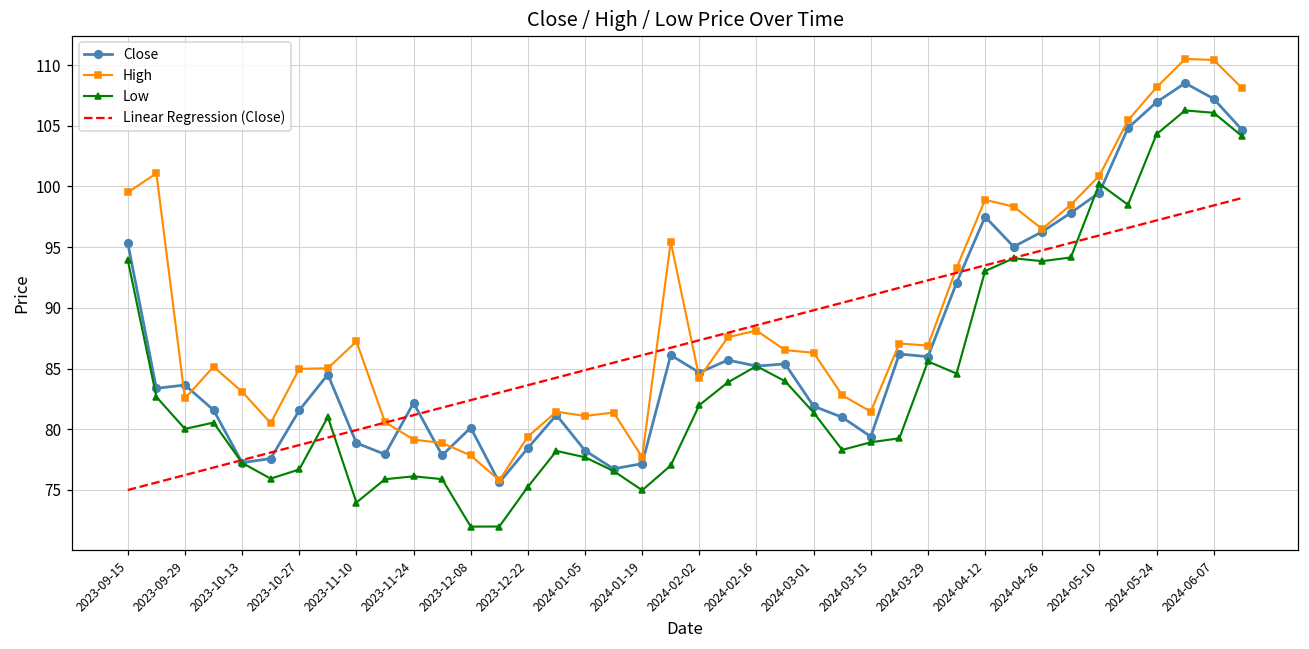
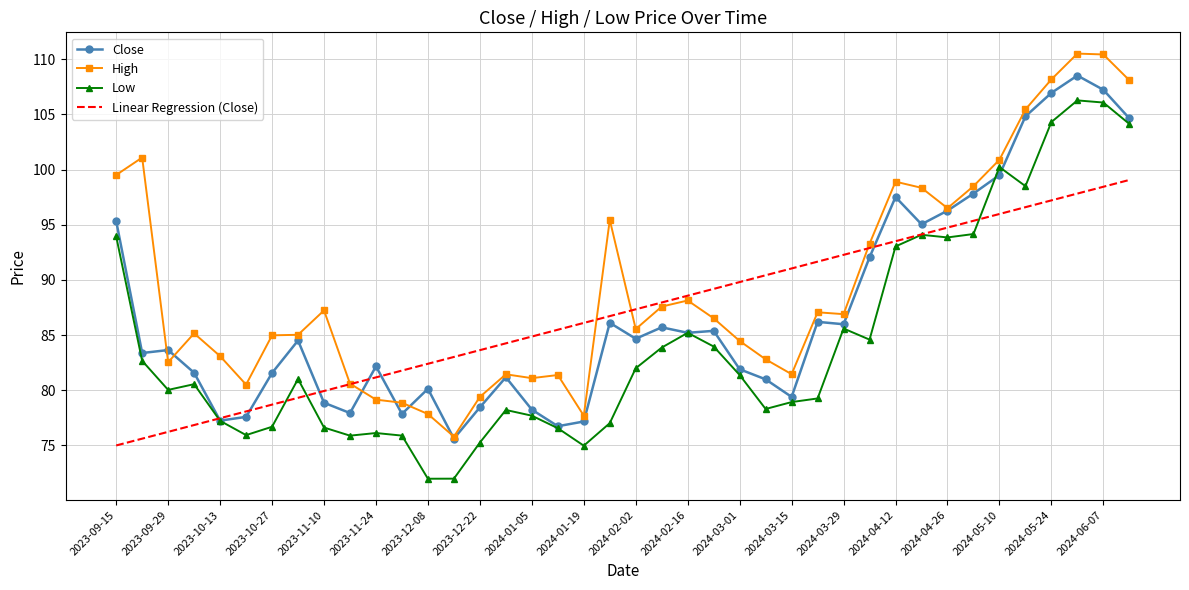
Low, 2023-11-10: 74.0 -> 76.6
High, 2024-02-02: 84.2 -> 85.5
High, 2024-03-01: 86.3 -> 84.5
